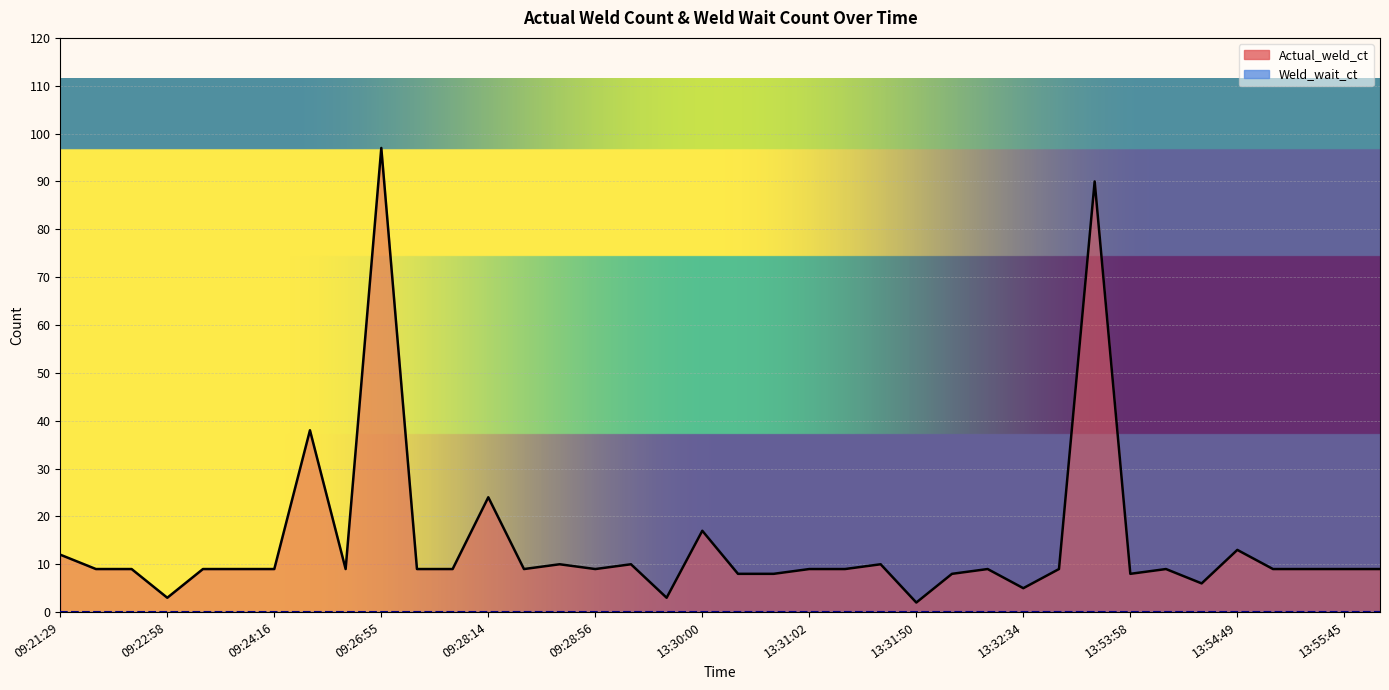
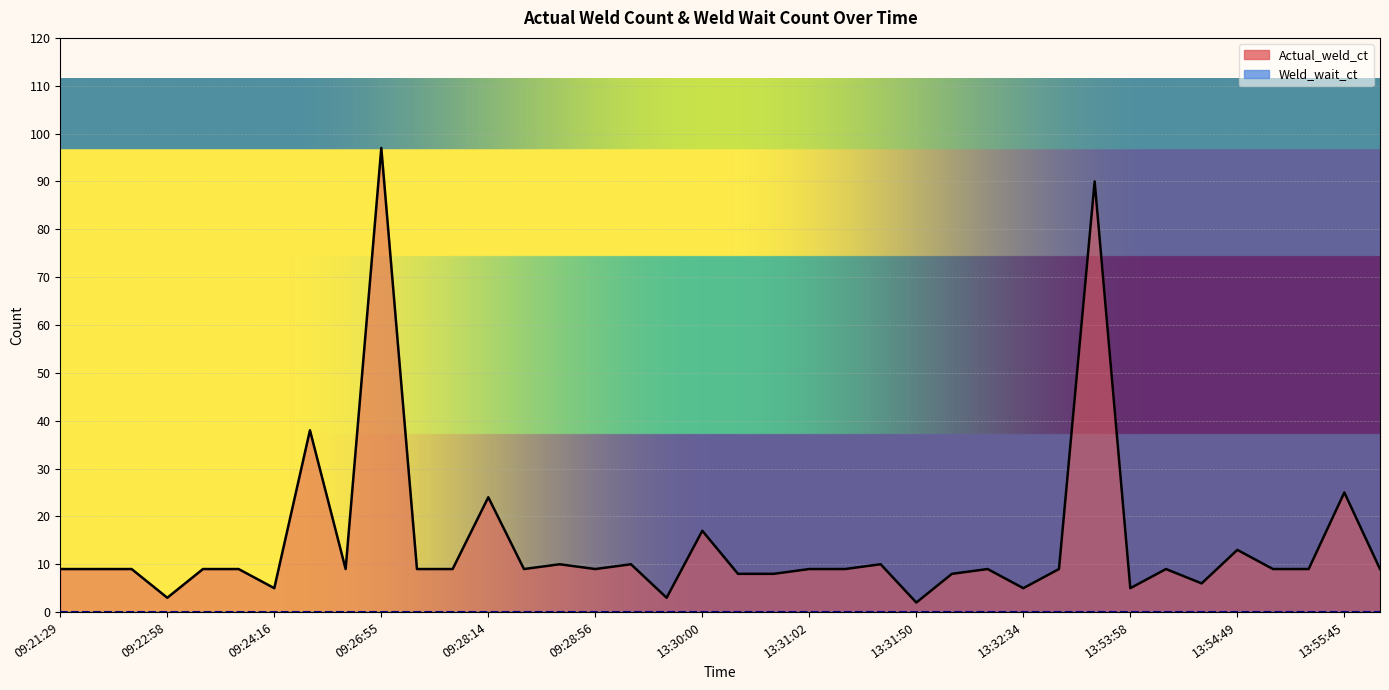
Actual_weld_ct, 09:21:29: 12 -> 9
Actual_weld_ct, 09:24:16: 9 -> 5
Actual_weld_ct, 13:53:58: 8 -> 5
Actual_weld_ct, 13:55:45: 9 -> 25
